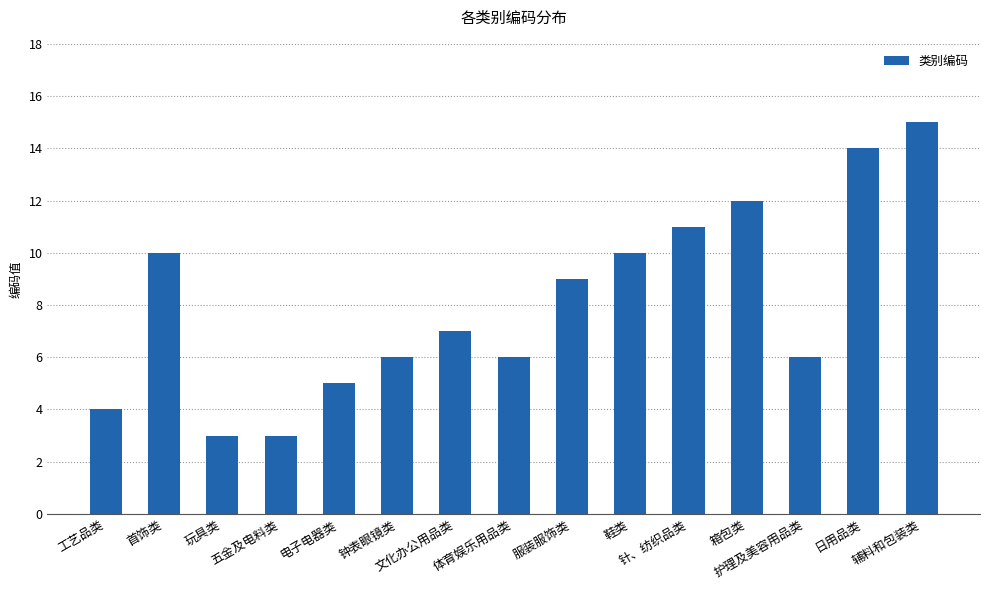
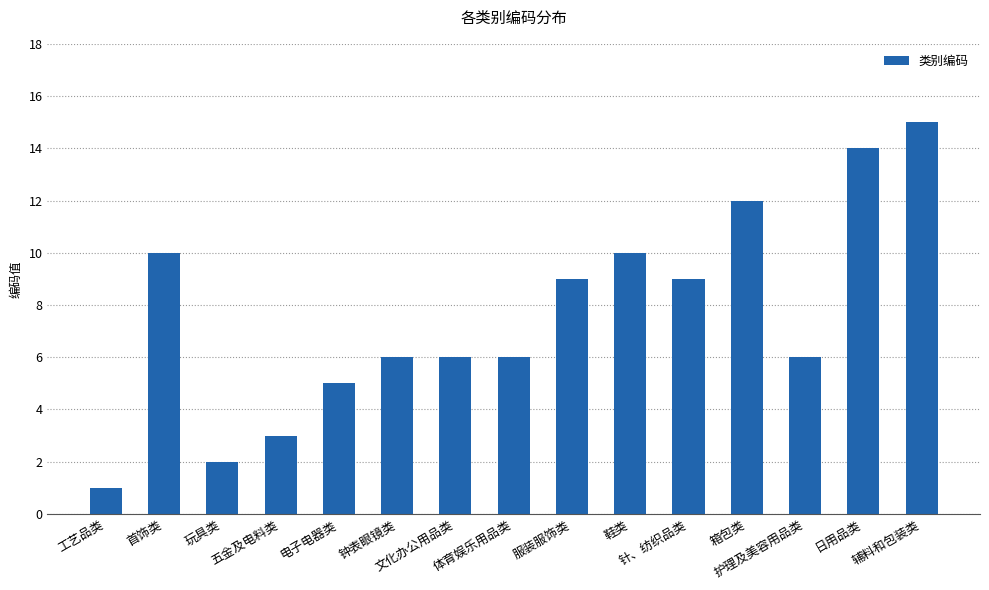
工艺品类: 4 -> 1
玩具类: 3 -> 2
文化办公用品类: 7 -> 6
针、纺织品类: 11 -> 9
